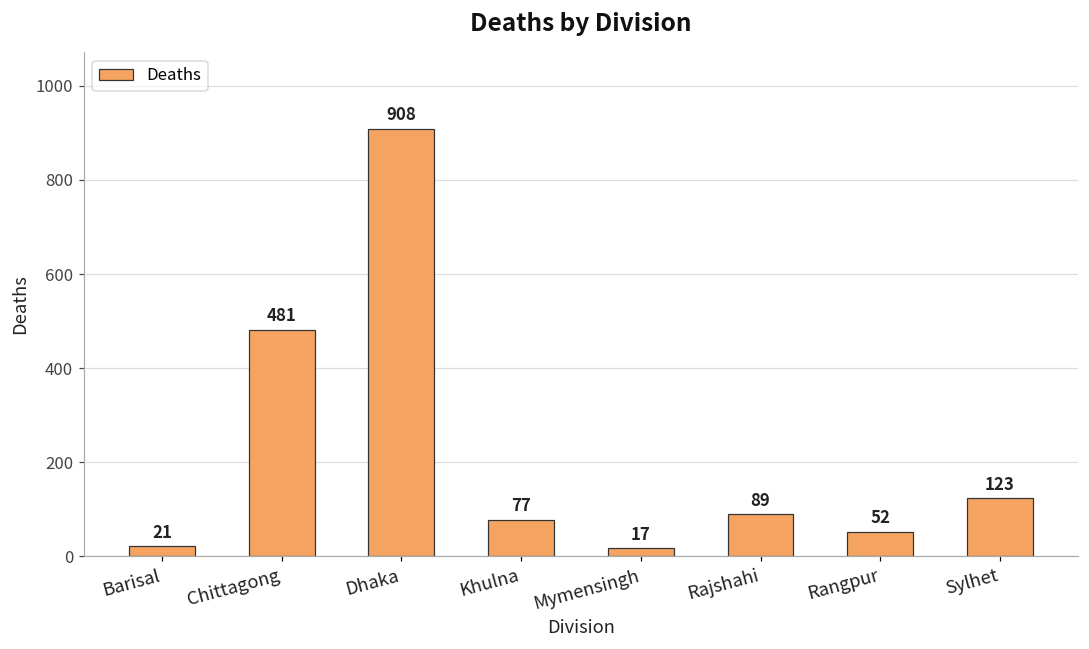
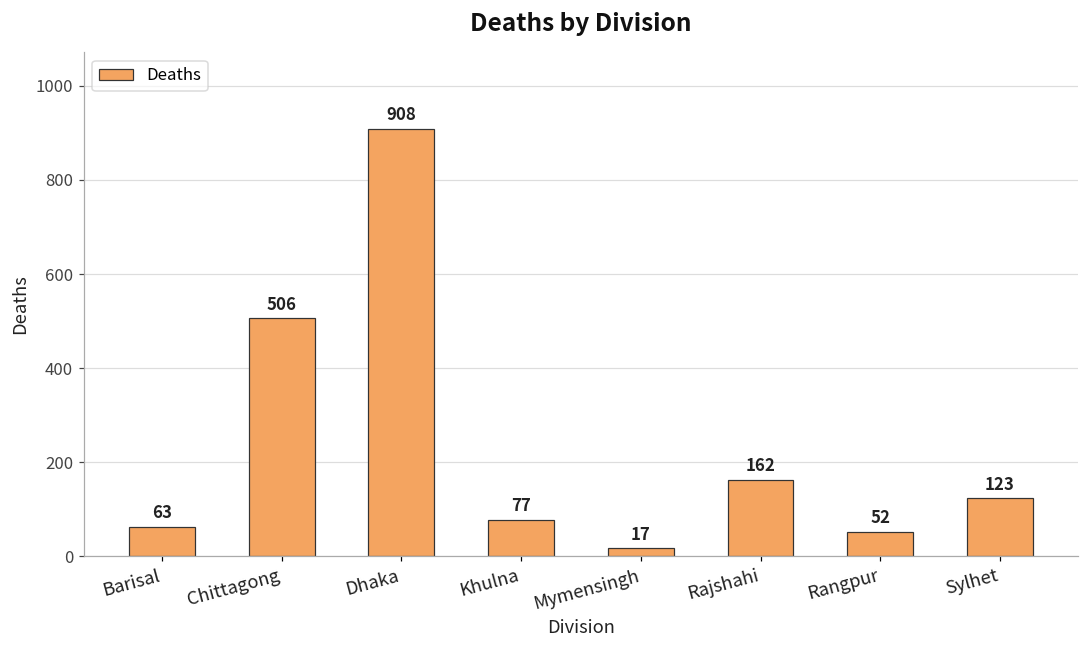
Barisal: 21 -> 63
Chittagong: 481 -> 506
Rajshahi: 89 -> 162
